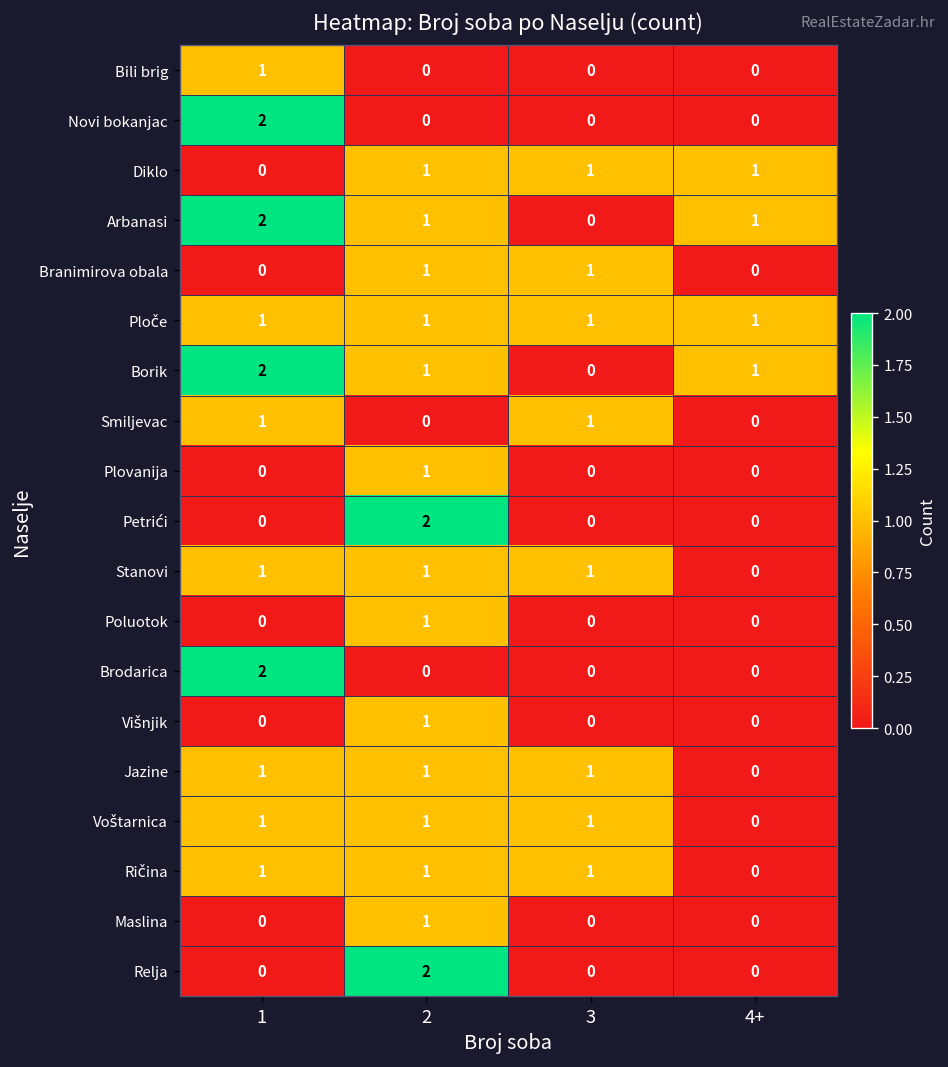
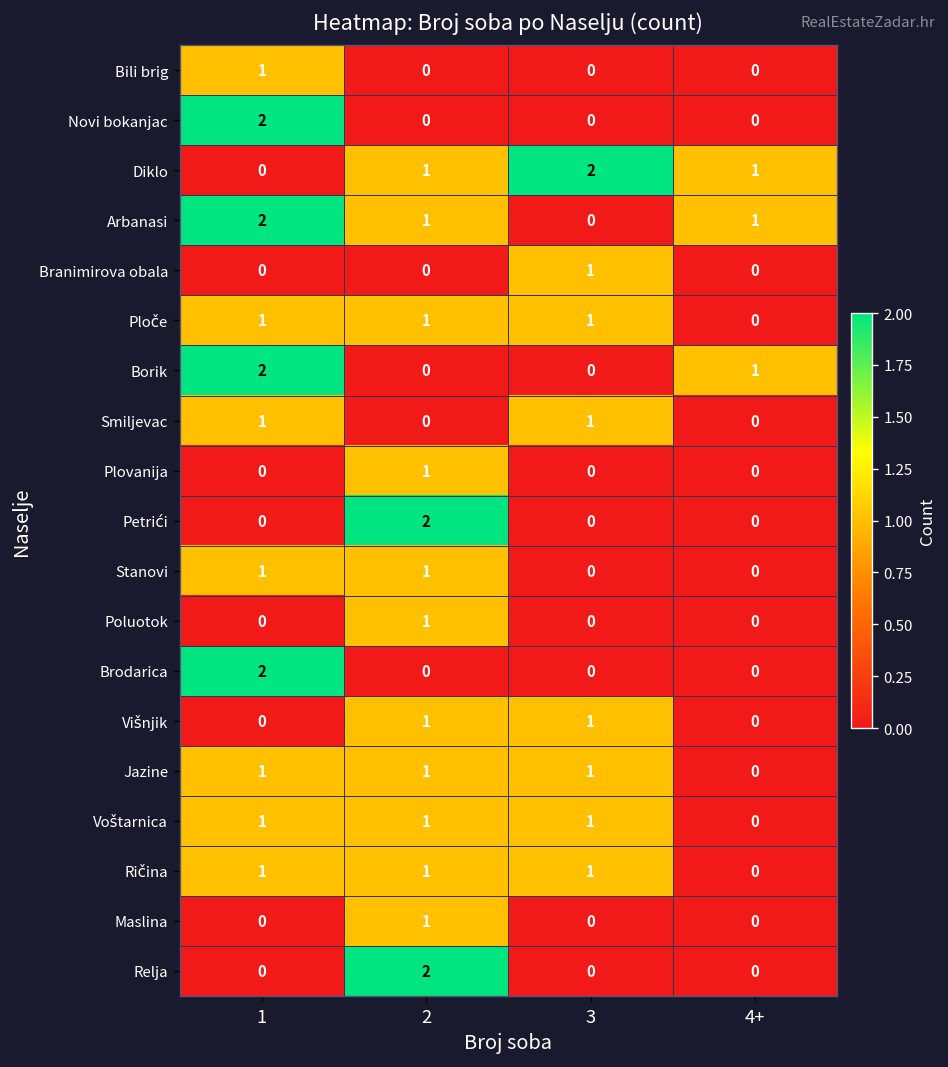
Diklo, 3: 1 -> 2
Branimirova obala, 2: 1 -> 0
Ploče, 4+: 1 -> 0
Borik, 2: 1 -> 0
Stanovi, 3: 1 -> 0
Višnjik, 3: 0 -> 1
